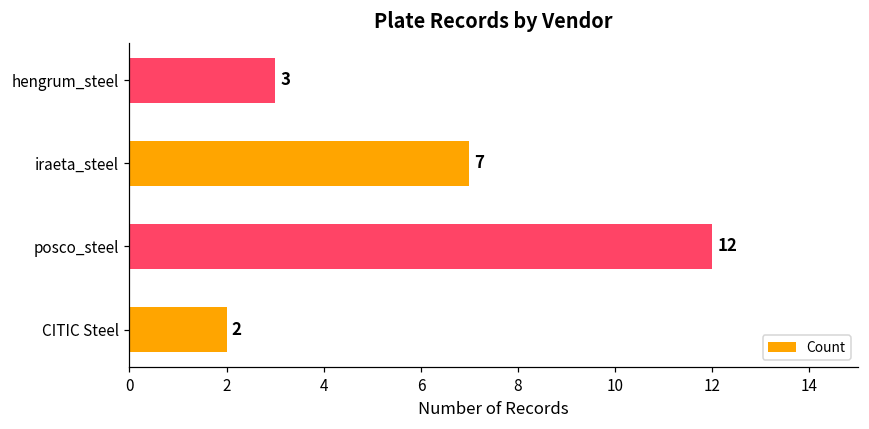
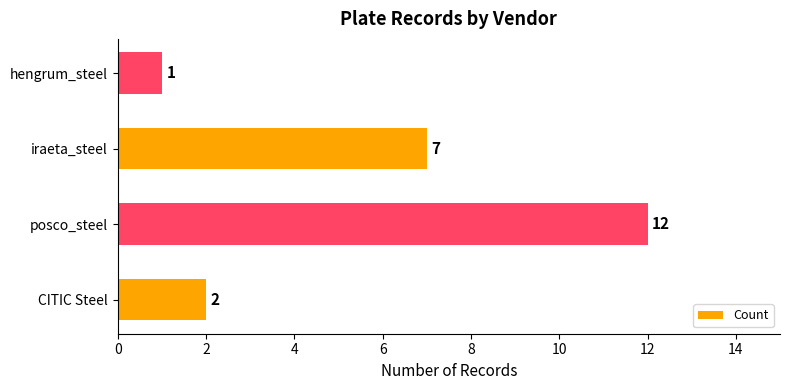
hengrum_steel: 3 -> 1
